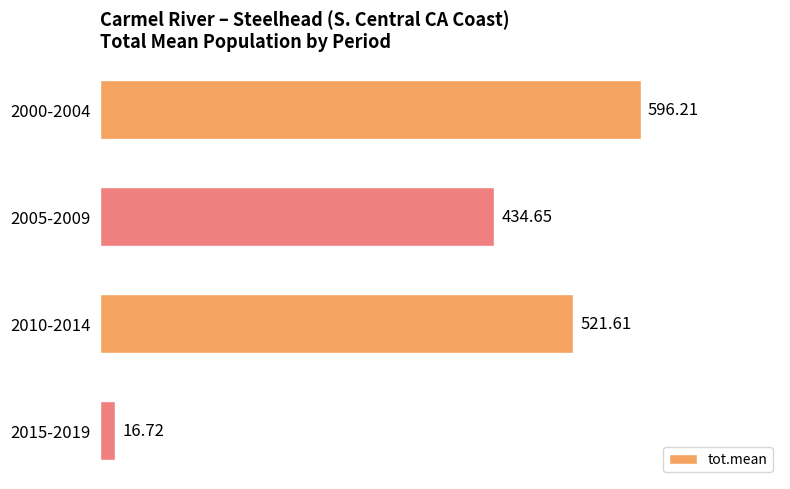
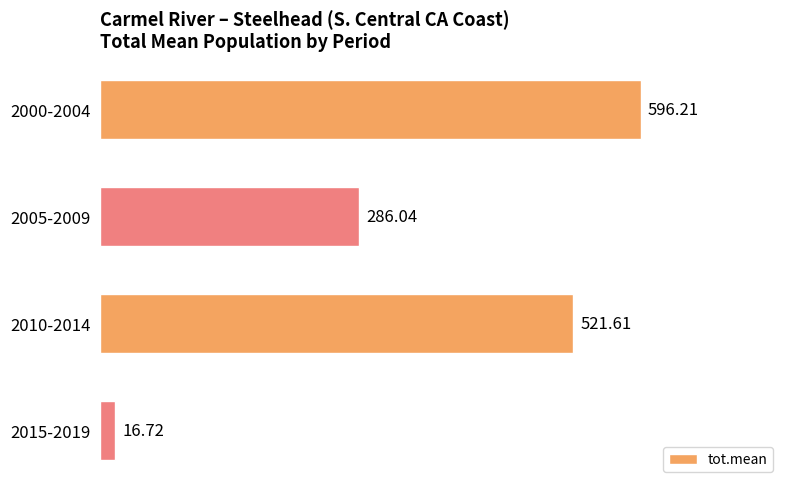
2005-2009: 434.65 -> 286.04
